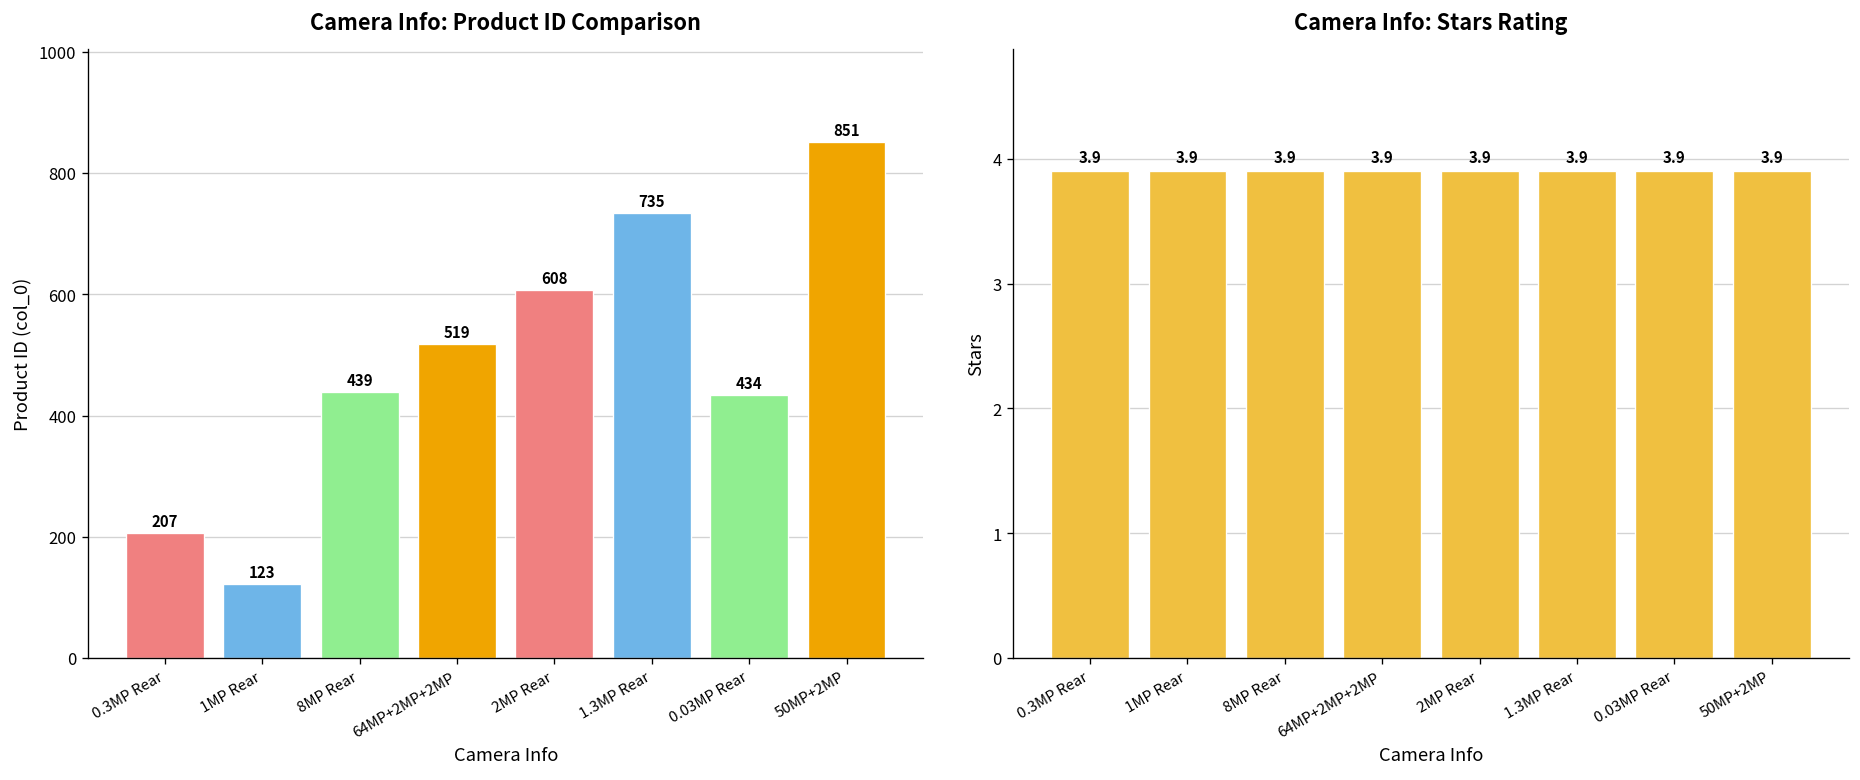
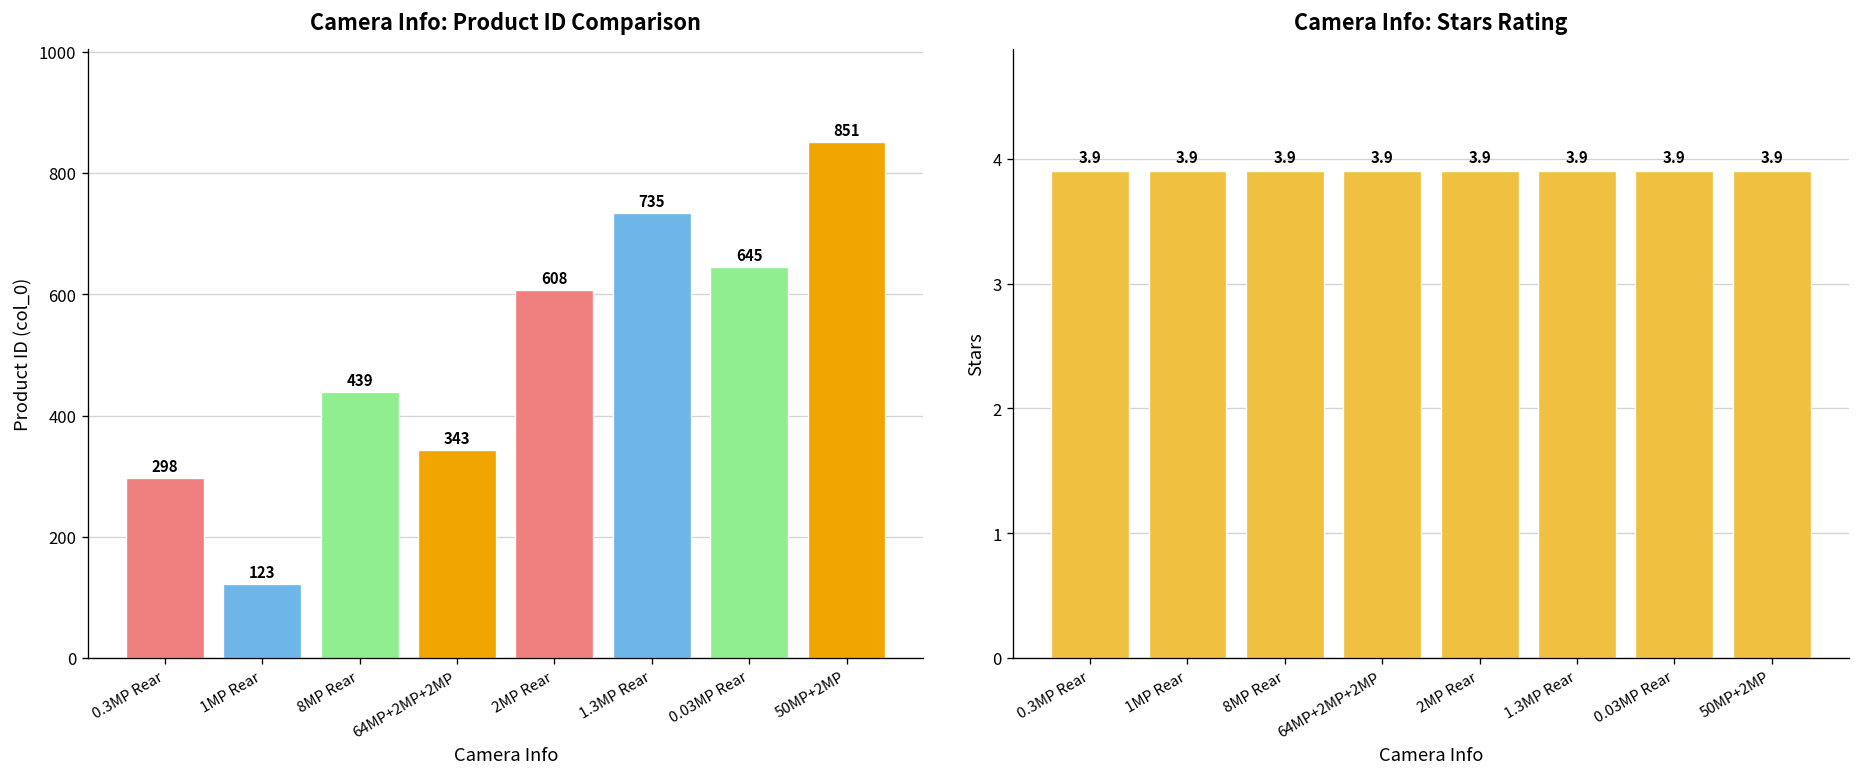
Camera Info: Product ID Comparison, 0.3MP Rear: 207 -> 298
Camera Info: Product ID Comparison, 64MP+2MP+2MP: 519 -> 343
Camera Info: Product ID Comparison, 0.03MP Rear: 434 -> 645
